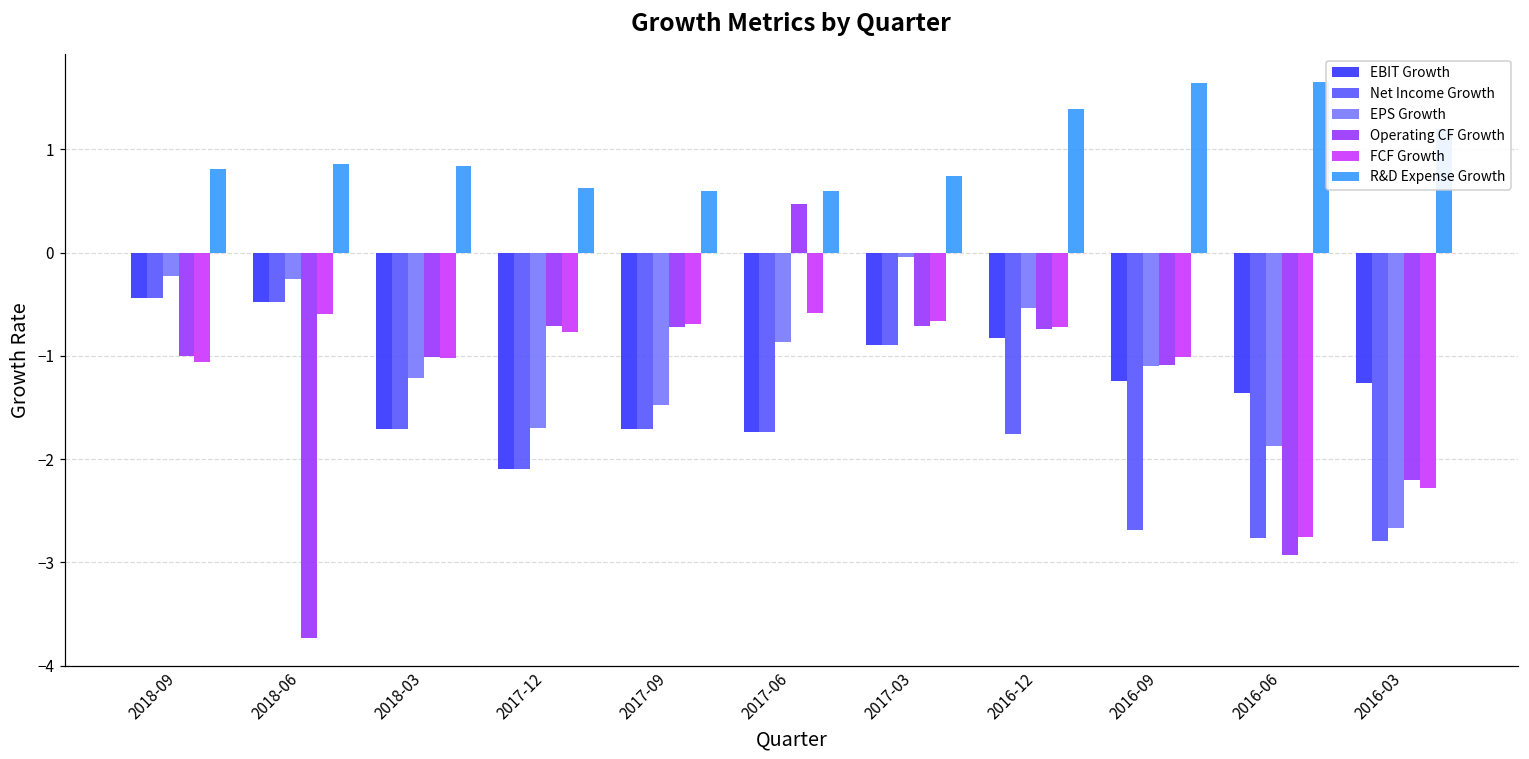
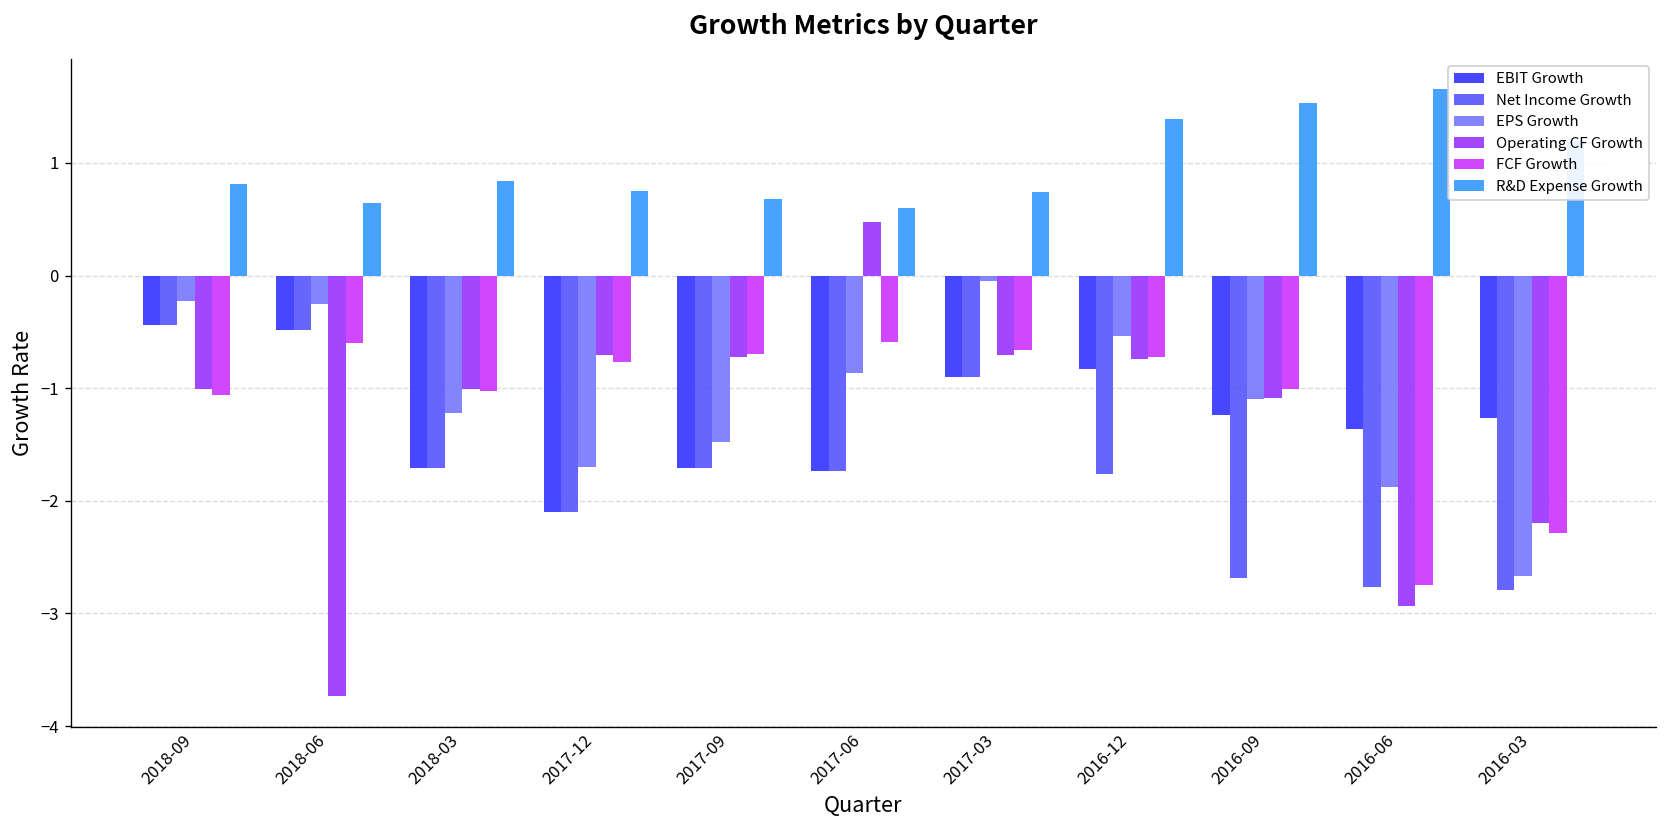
R&D Expense Growth, 2018-06: 0.9 -> 0.6
R&D Expense Growth, 2017-12: 0.6 -> 0.7
R&D Expense Growth, 2017-09: 0.6 -> 0.7
R&D Expense Growth, 2016-09: 1.6 -> 1.5
